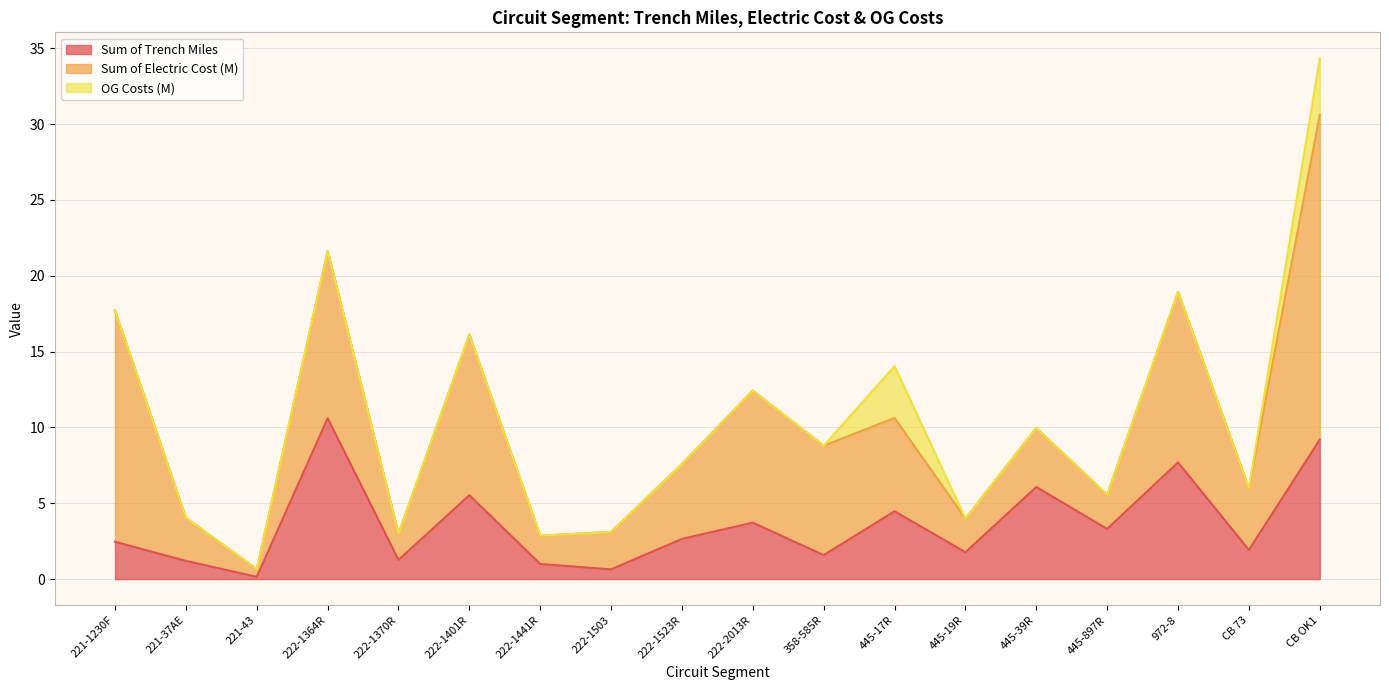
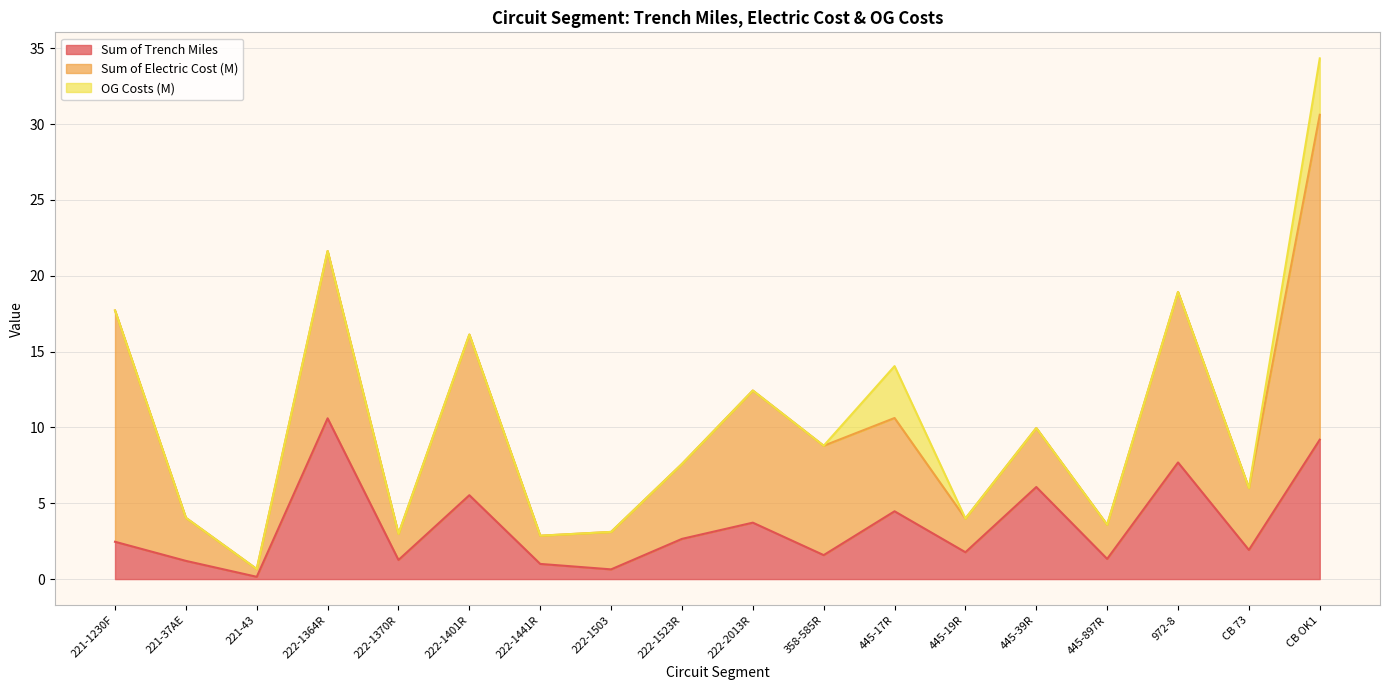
Sum of Trench Miles, 445-897R: 3.3 -> 1.3
